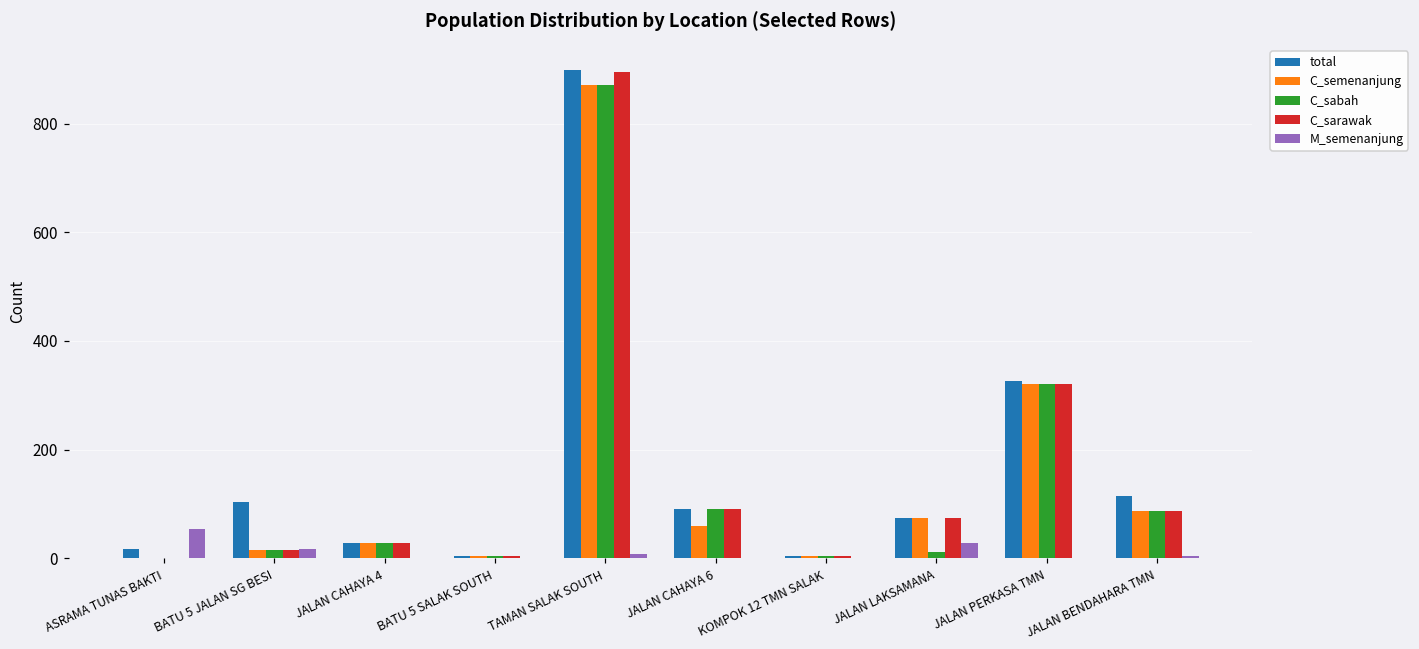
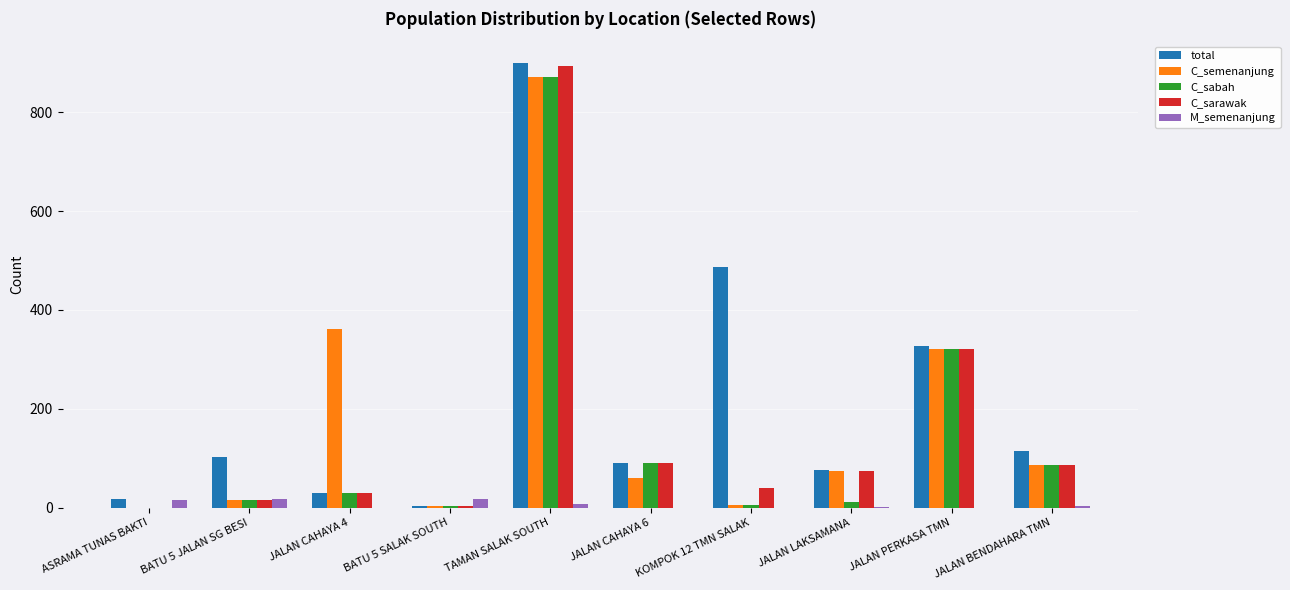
M_semenanjung, ASRAMA TUNAS BAKTI: 50 -> 20
C_semenanjung, JALAN CAHAYA 4: 30 -> 360
M_semenanjung, BATU 5 SALAK SOUTH: 0 -> 20
total, KOMPOK 12 TMN SALAK: 10 -> 490
C_sarawak, KOMPOK 12 TMN SALAK: 10 -> 40
M_semenanjung, JALAN LAKSAMANA: 30 -> 0
